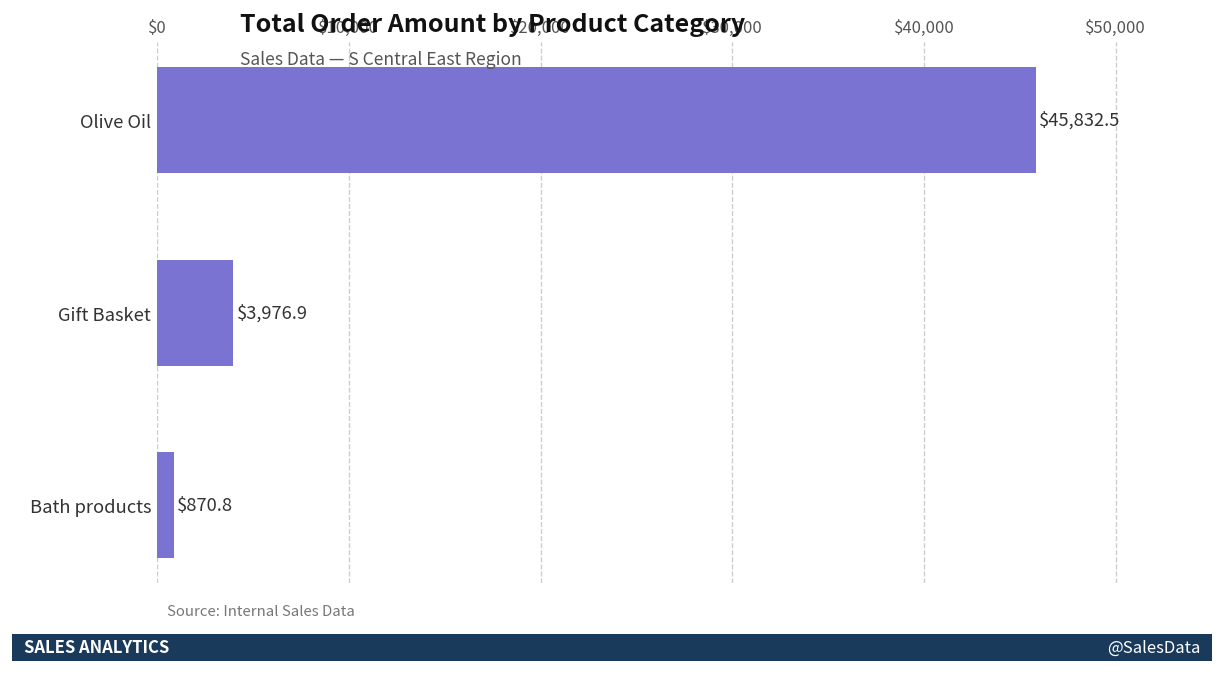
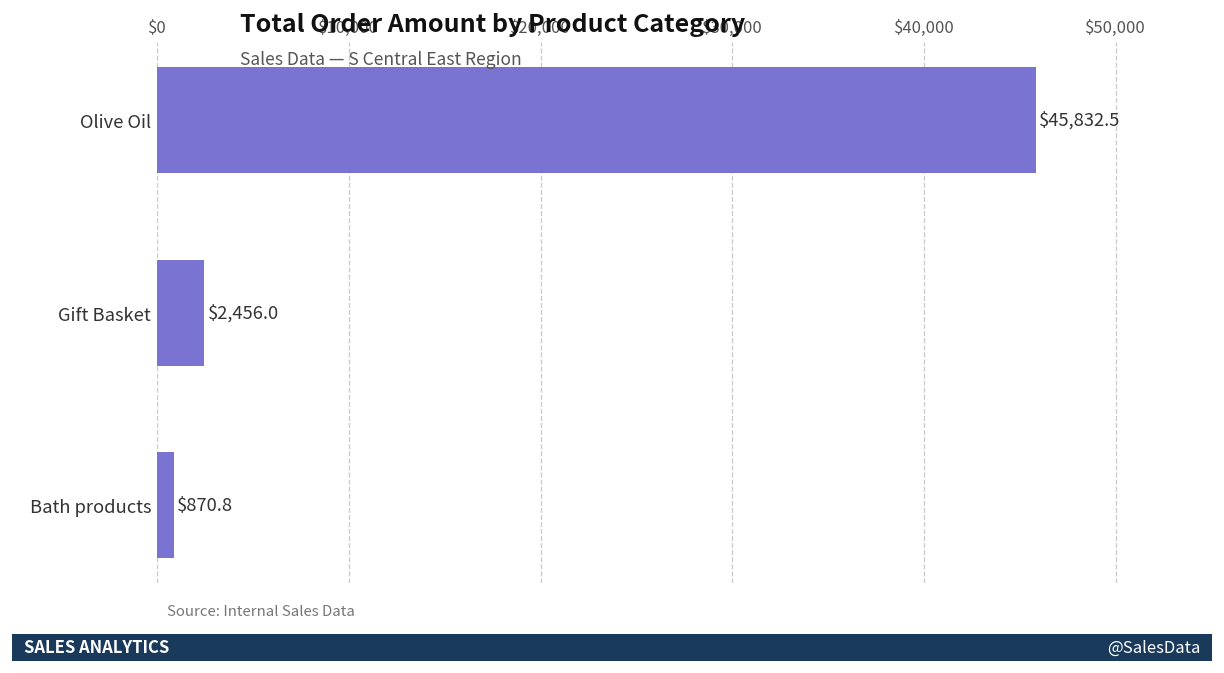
Gift Basket: $3,976.9 -> $2,456.0
